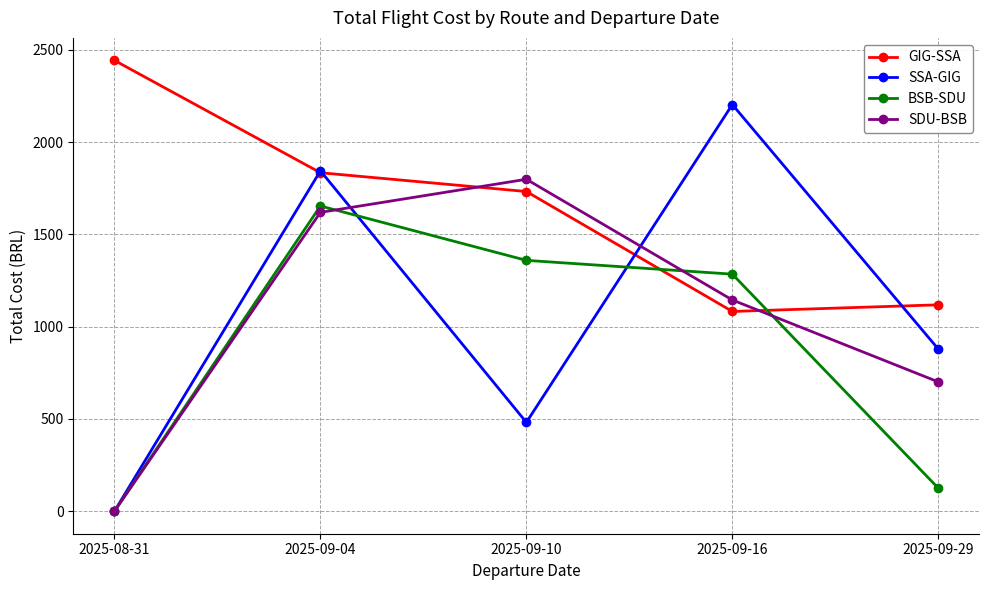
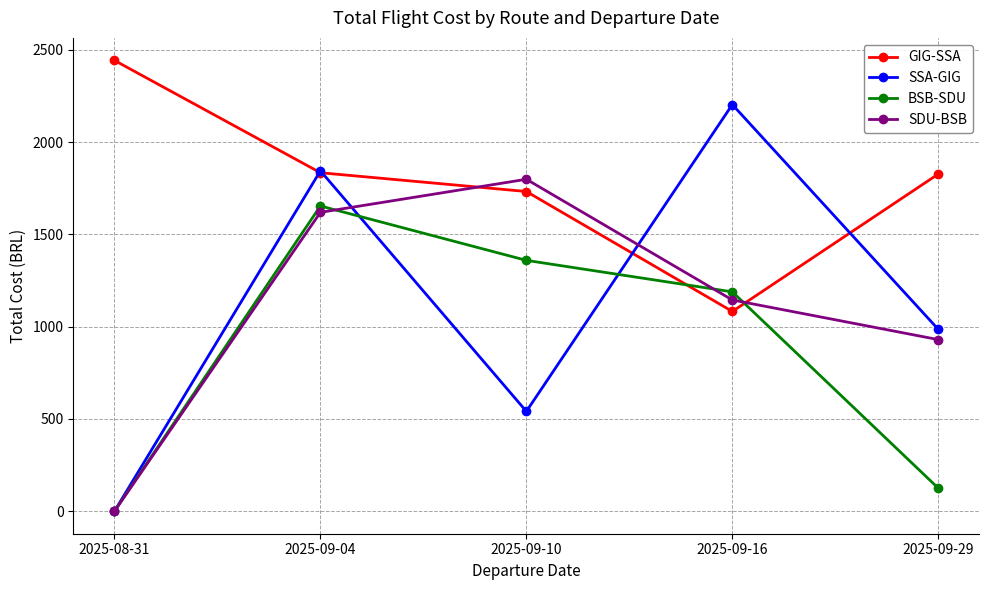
SSA-GIG, 2025-09-10: 480 -> 540
BSB-SDU, 2025-09-16: 1280 -> 1190
GIG-SSA, 2025-09-29: 1120 -> 1830
SSA-GIG, 2025-09-29: 880 -> 990
SDU-BSB, 2025-09-29: 700 -> 930
